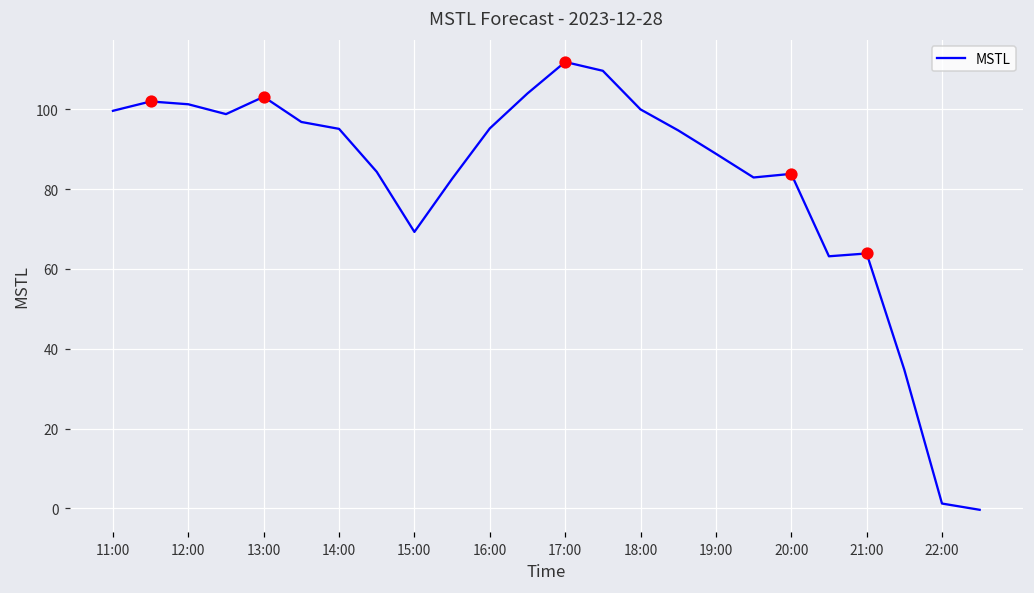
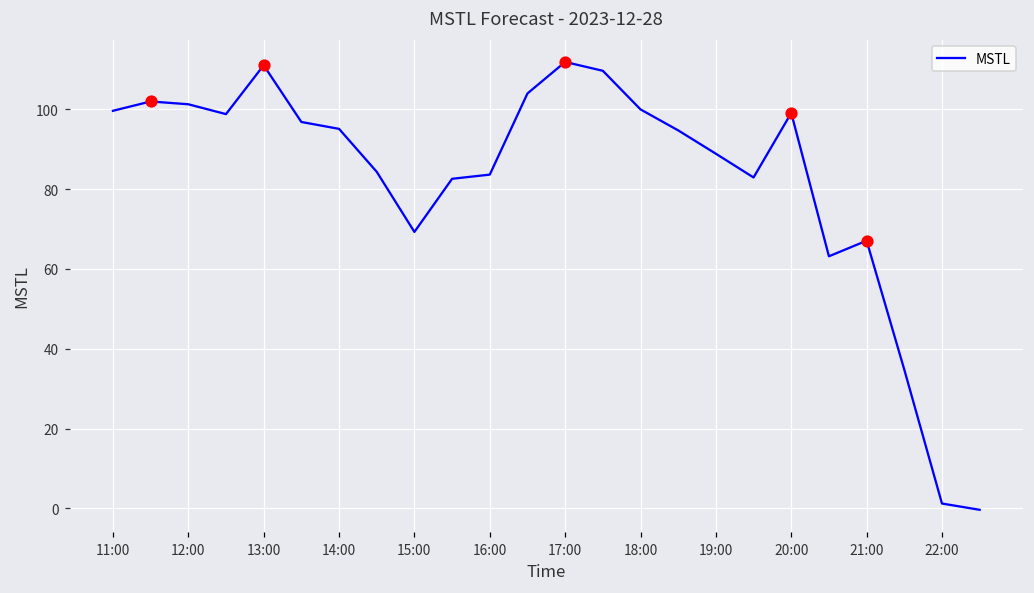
MSTL, 13:00: 103 -> 111
MSTL, 16:00: 95 -> 84
MSTL, 20:00: 84 -> 99
MSTL, 21:00: 64 -> 67
